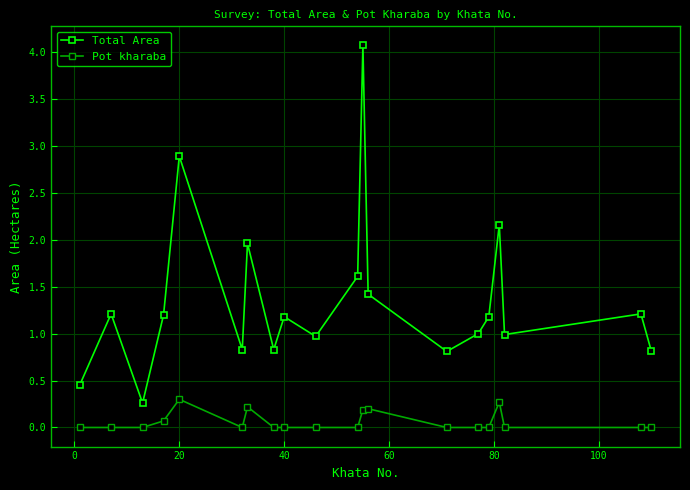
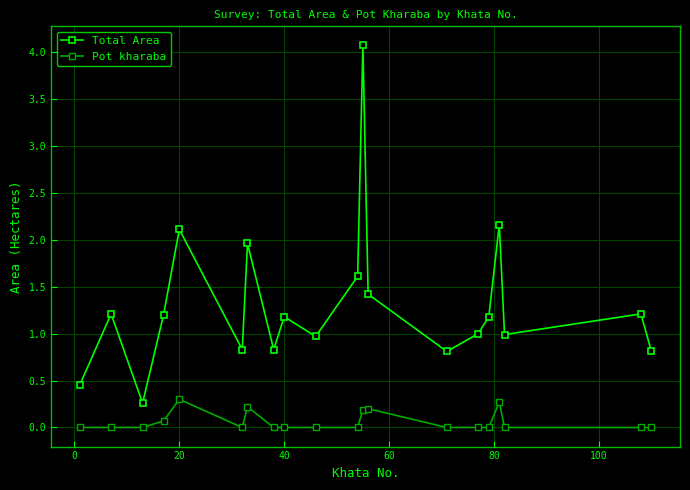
Total Area, 20: 2.9 -> 2.1
